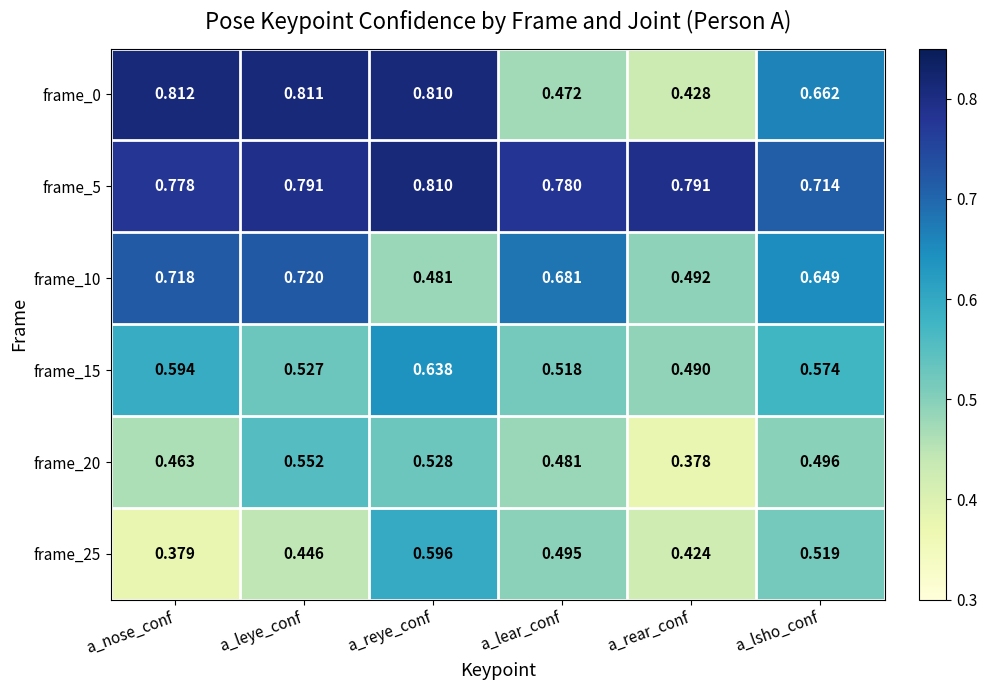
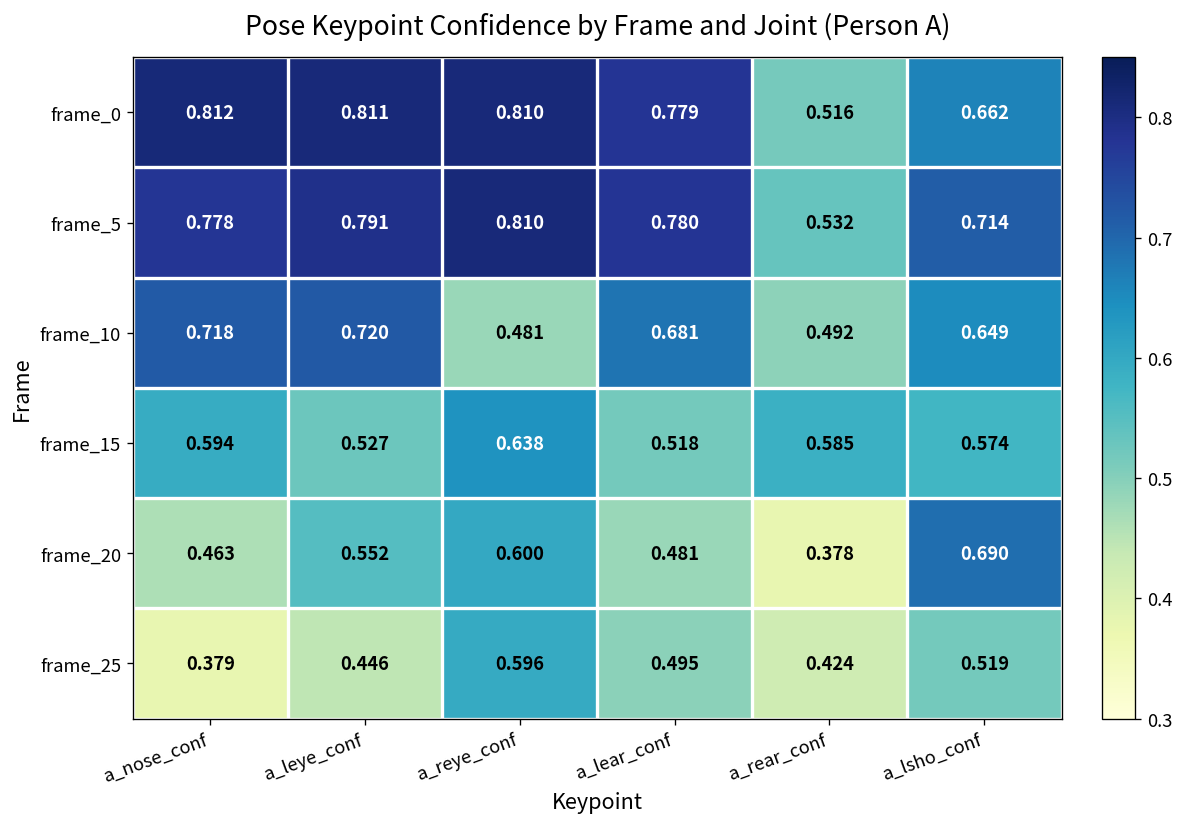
frame_0, a_lear_conf: 0.472 -> 0.779
frame_0, a_rear_conf: 0.428 -> 0.516
frame_5, a_rear_conf: 0.791 -> 0.532
frame_15, a_rear_conf: 0.490 -> 0.585
frame_20, a_reye_conf: 0.528 -> 0.600
frame_20, a_lsho_conf: 0.496 -> 0.690
